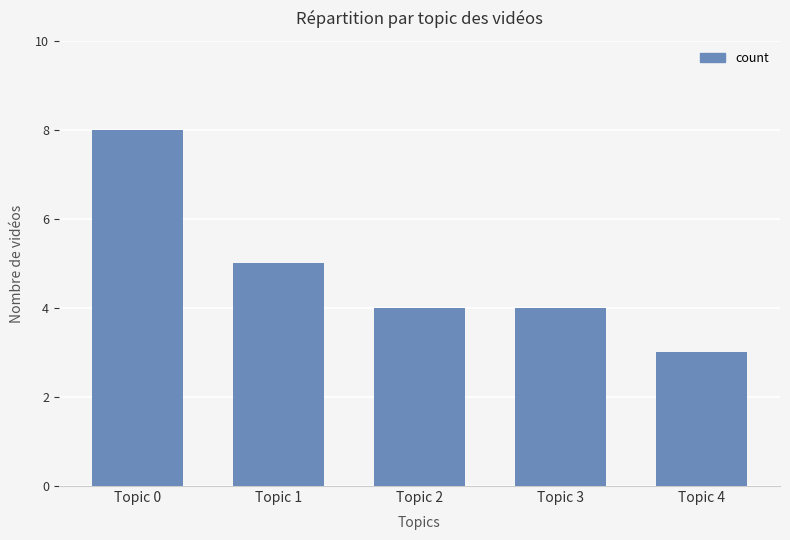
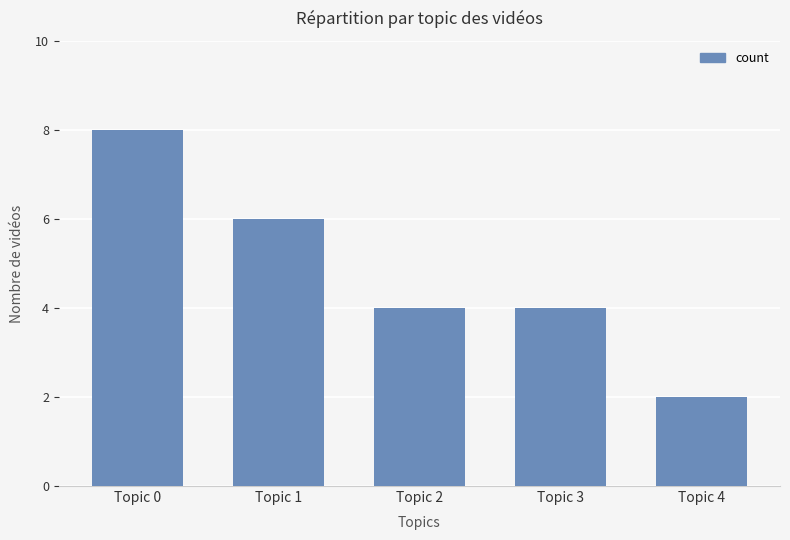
Topic 1: 5 -> 6
Topic 4: 3 -> 2
